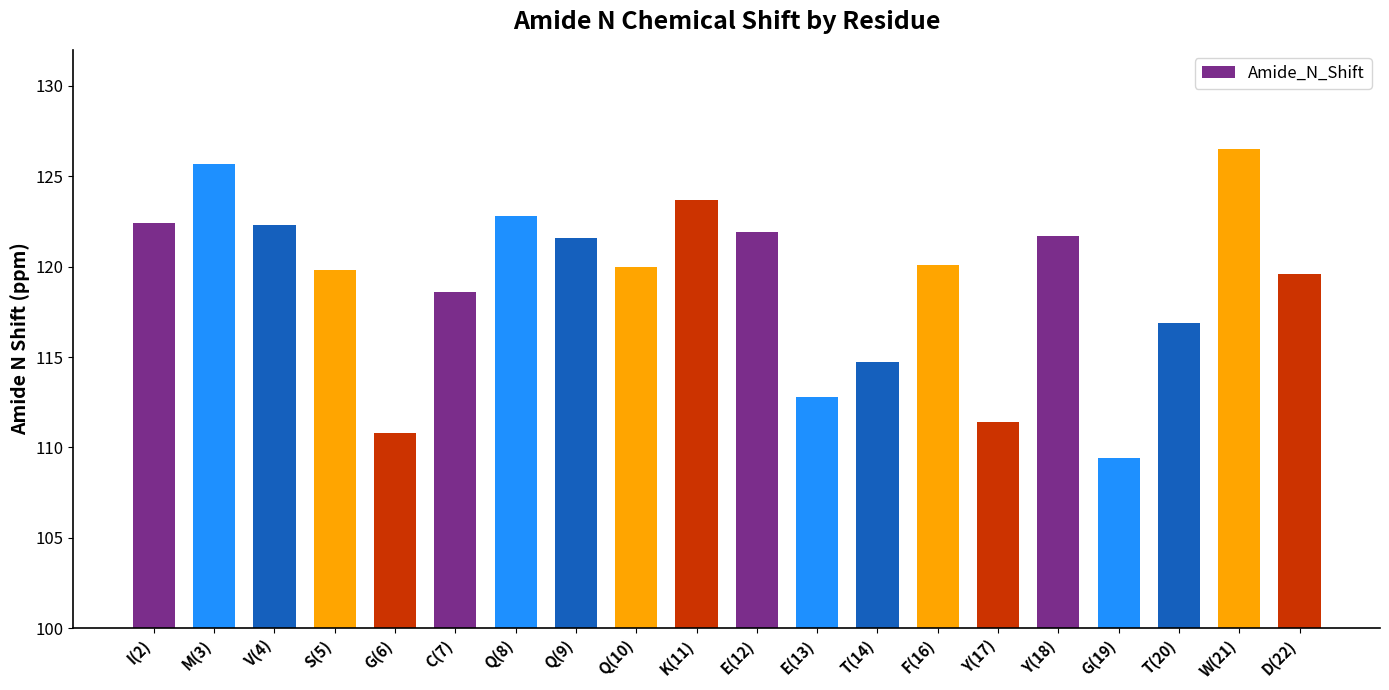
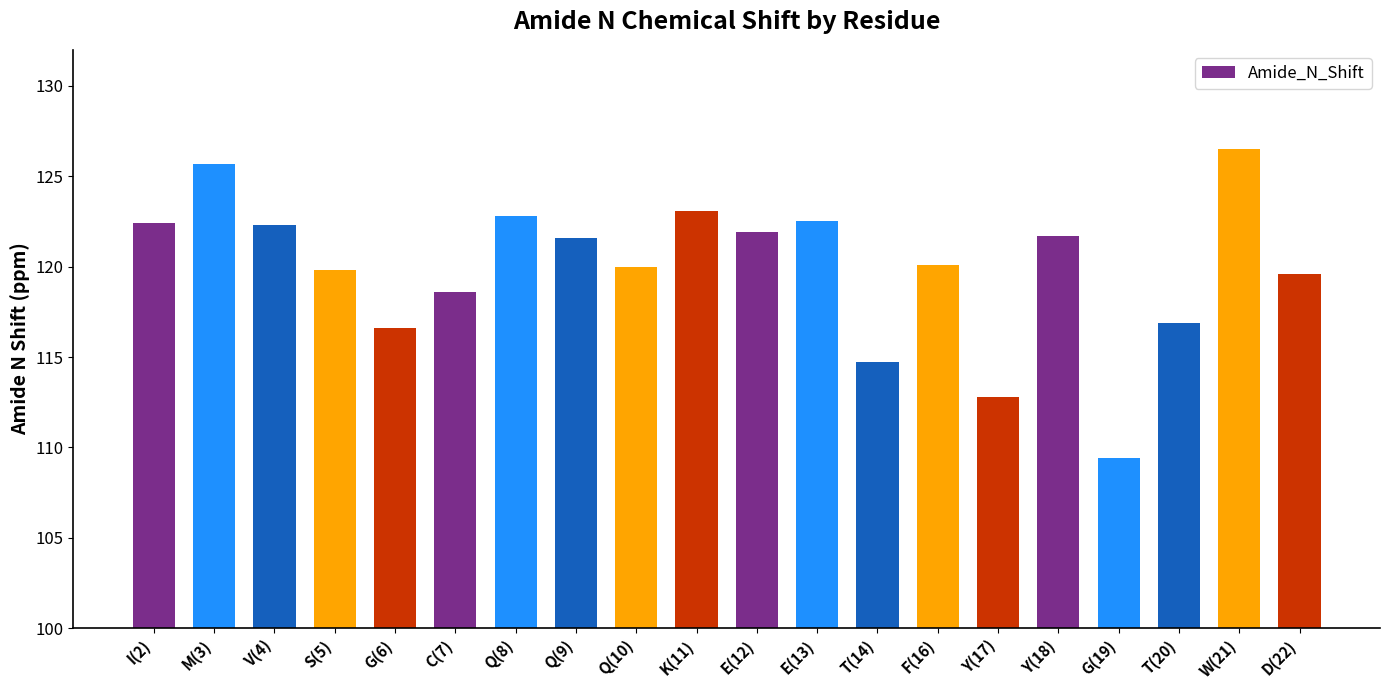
G(6): 110.8 -> 116.6
K(11): 123.7 -> 123.1
E(13): 112.8 -> 122.5
Y(17): 111.4 -> 112.8
